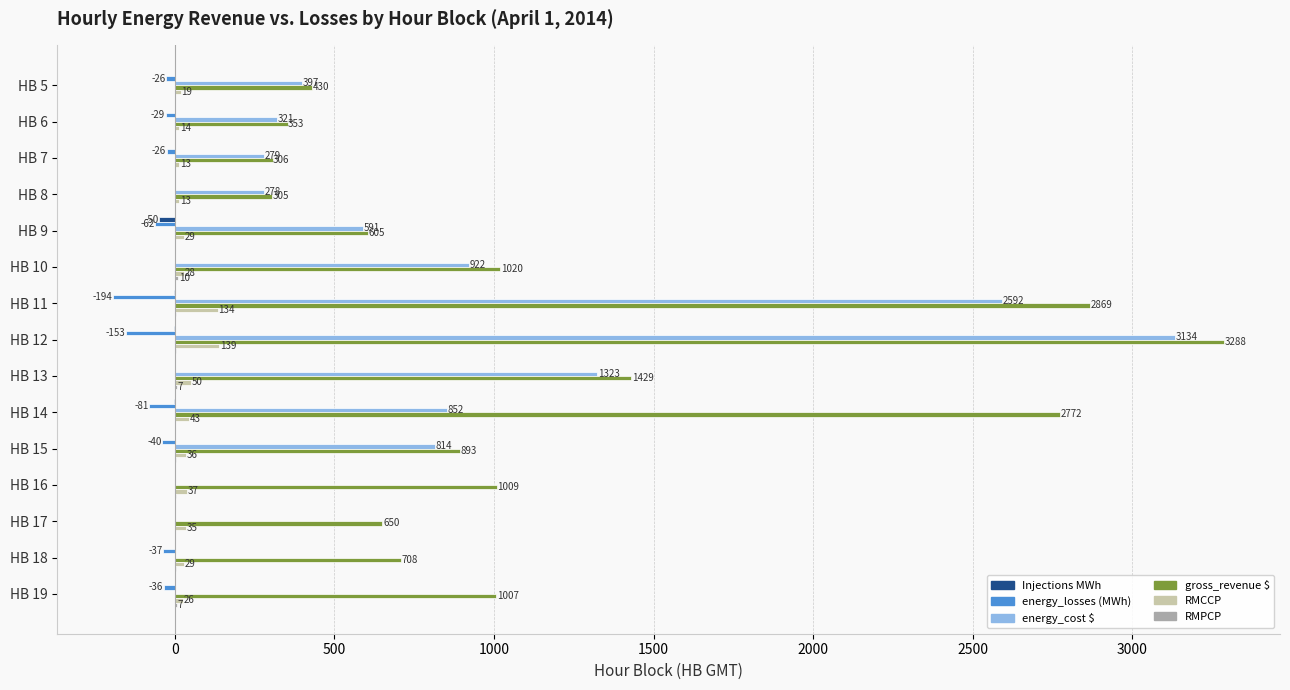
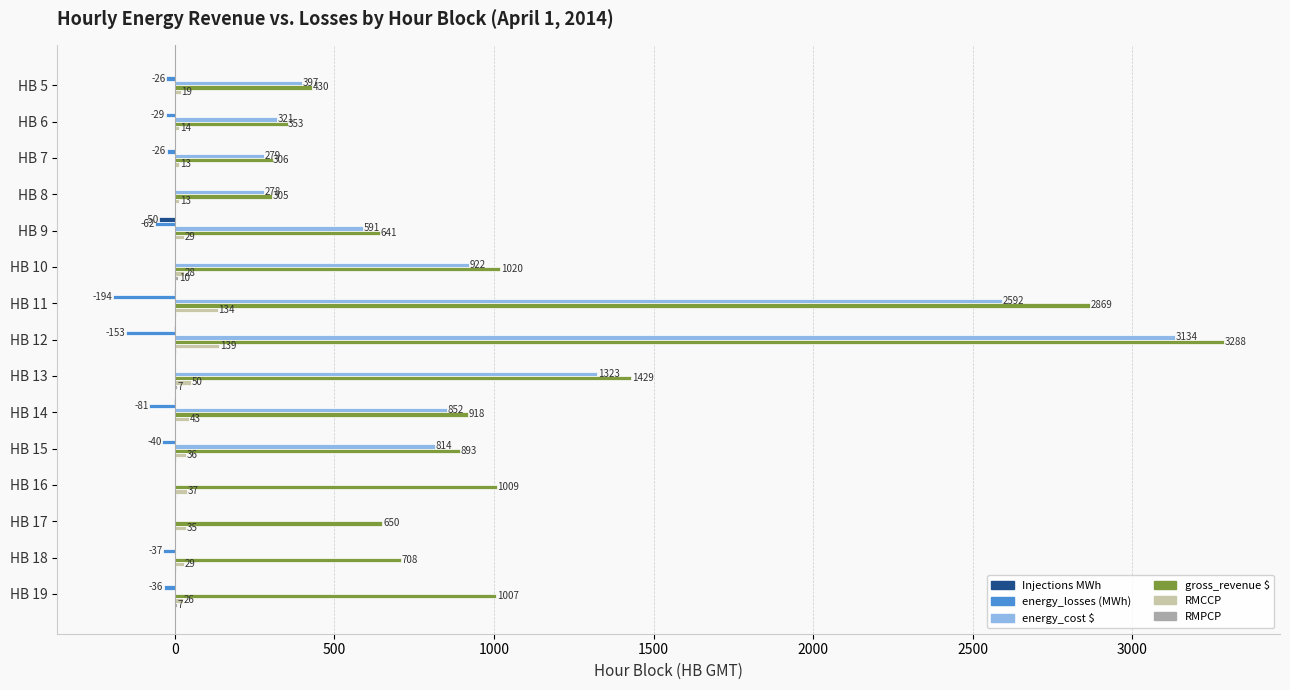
gross_revenue $, HB 9: 605 -> 641
gross_revenue $, HB 14: 2772 -> 918
